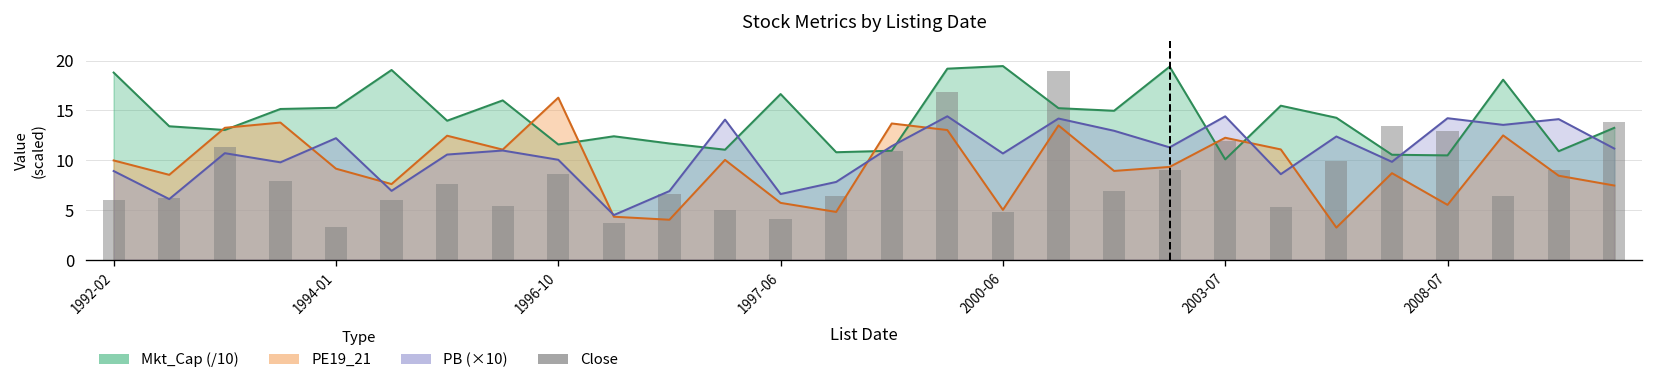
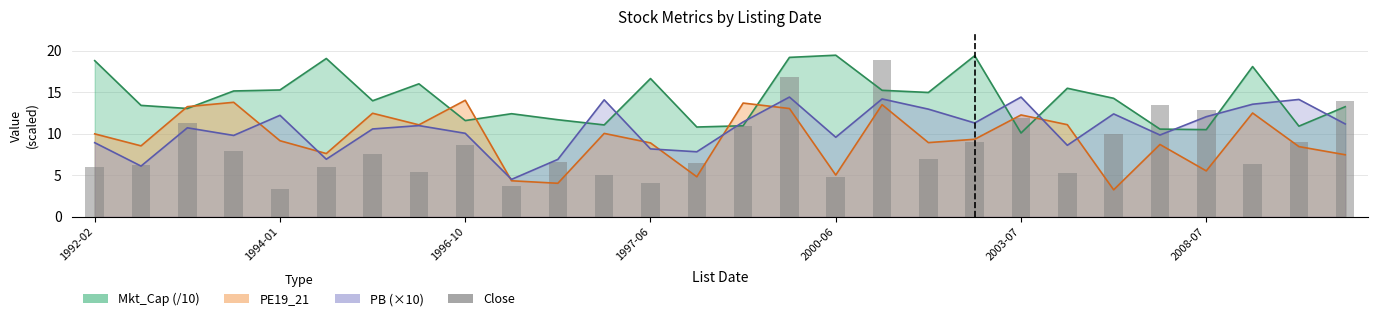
PE19_21, 1996-10: 16 -> 14
PE19_21, 1997-06: 6 -> 9
PB (×10), 1997-06: 7 -> 8
PB (×10), 2000-06: 11 -> 10
PB (×10), 2008-07: 14 -> 12
